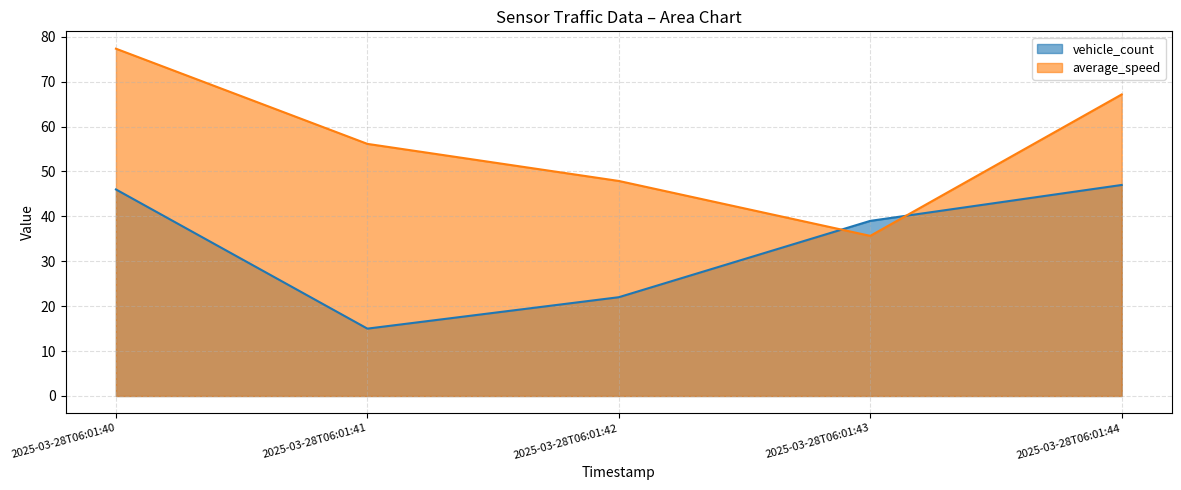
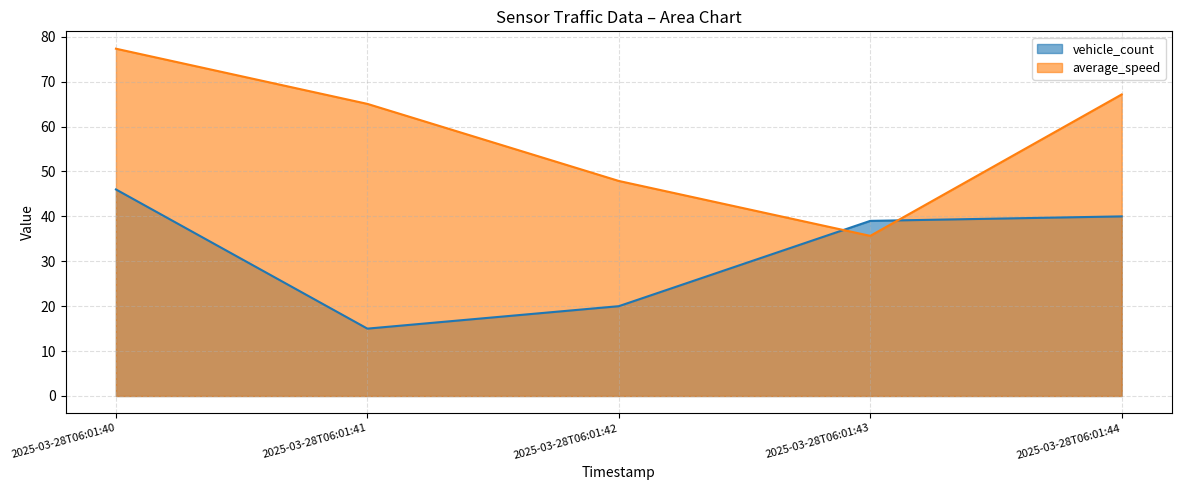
average_speed, 2025-03-28T06:01:41: 56 -> 65
vehicle_count, 2025-03-28T06:01:42: 22 -> 20
vehicle_count, 2025-03-28T06:01:44: 47 -> 40
